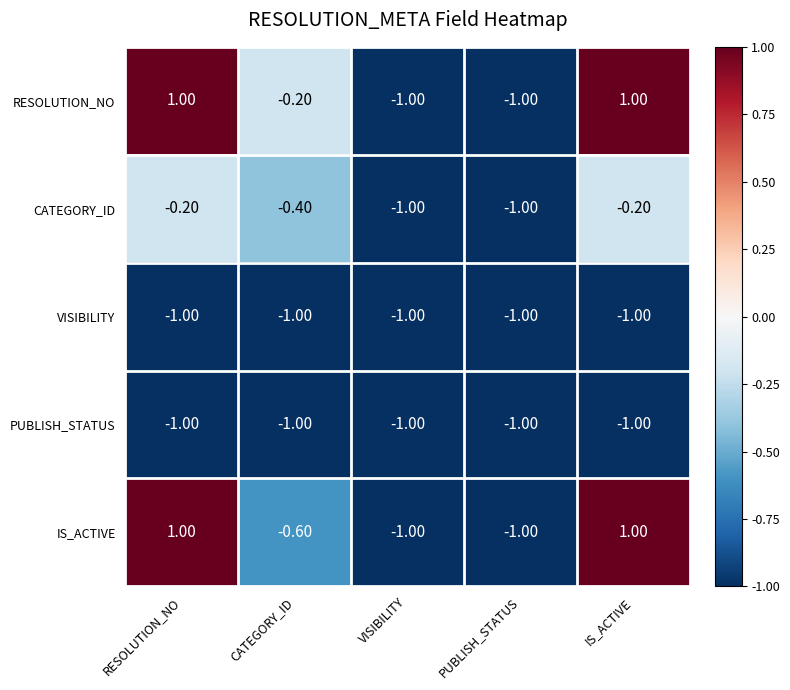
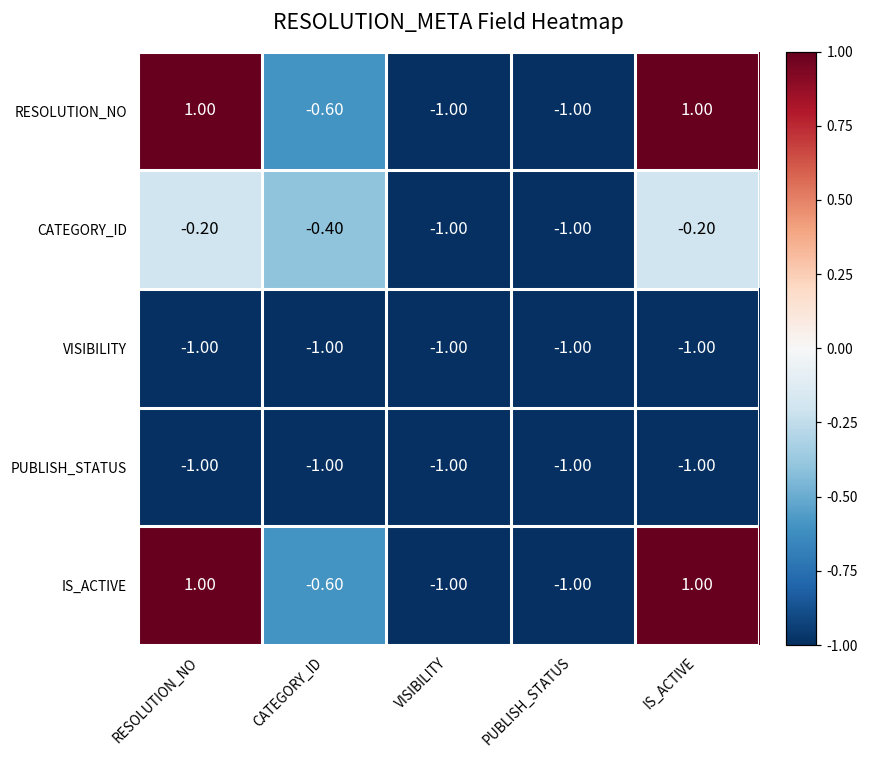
RESOLUTION_NO, CATEGORY_ID: -0.20 -> -0.60
